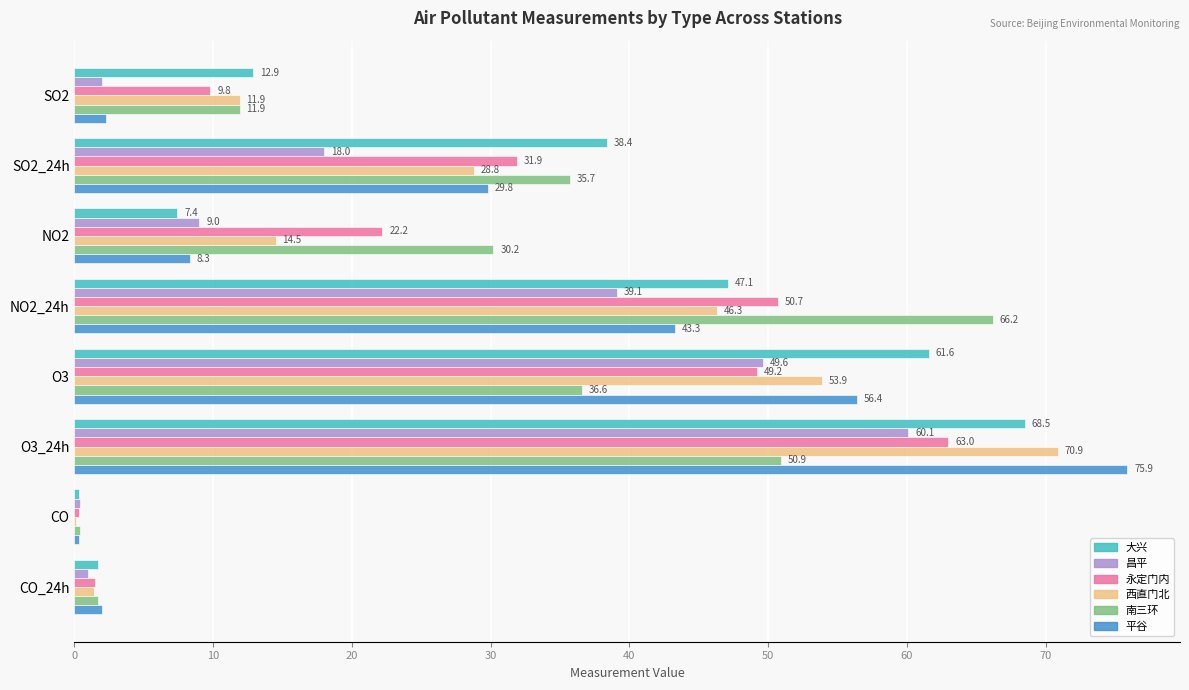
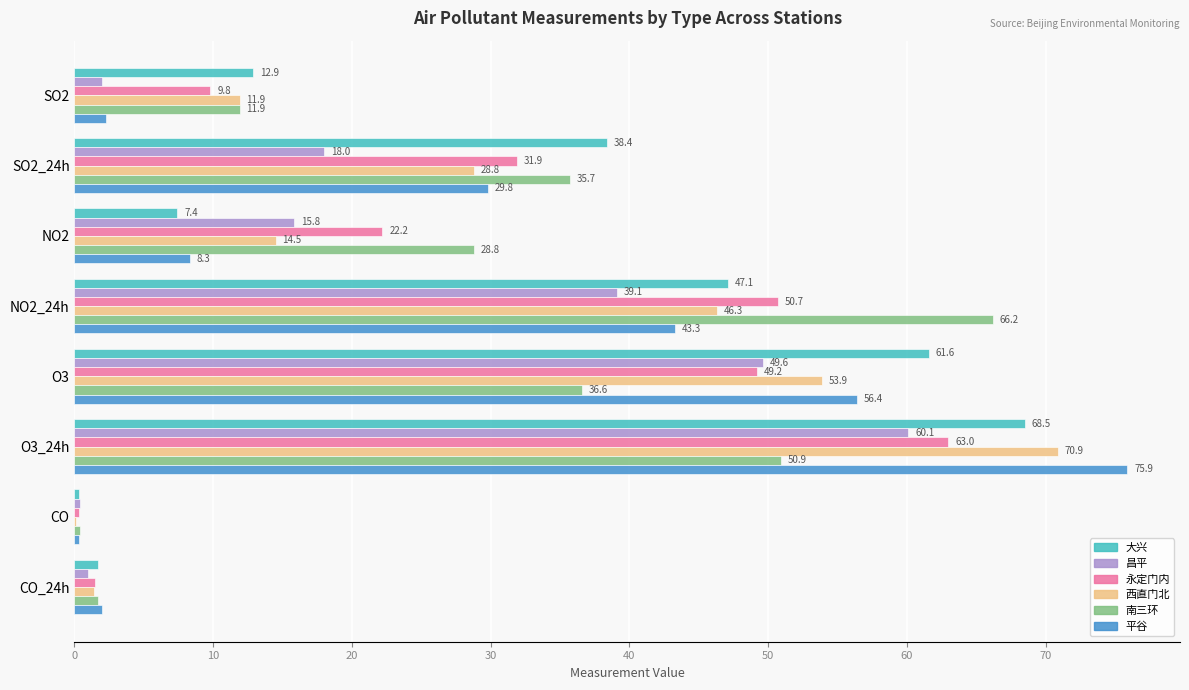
昌平, NO2: 9.0 -> 15.8
南三环, NO2: 30.2 -> 28.8
